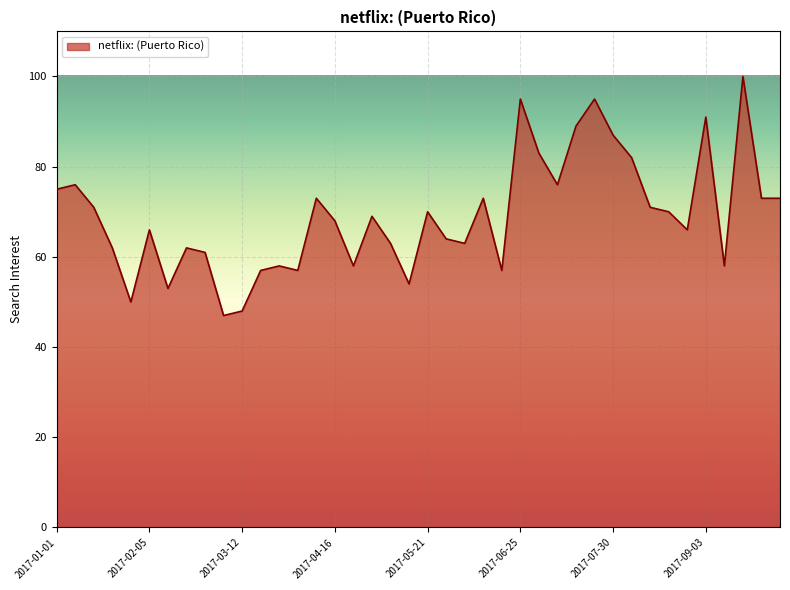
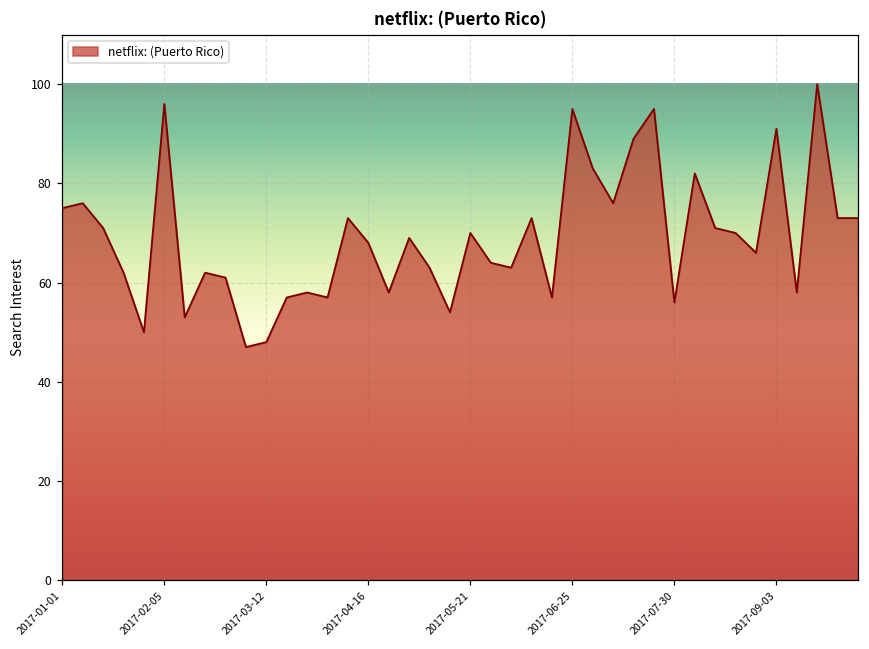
2017-02-05: 66 -> 96
2017-07-30: 87 -> 56
